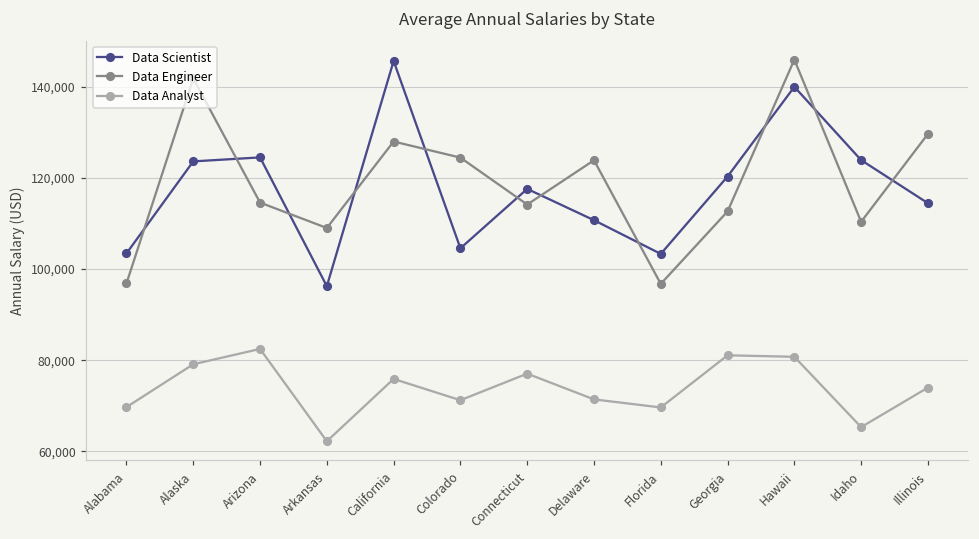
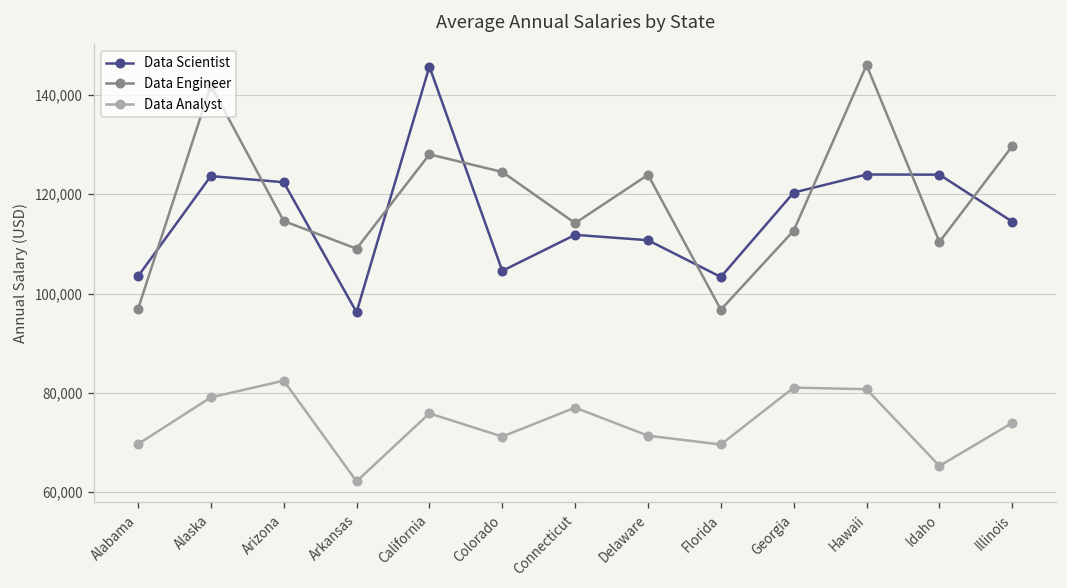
Data Scientist, Arizona: 125,000 -> 122,000
Data Scientist, Connecticut: 118,000 -> 112,000
Data Scientist, Hawaii: 140,000 -> 124,000
